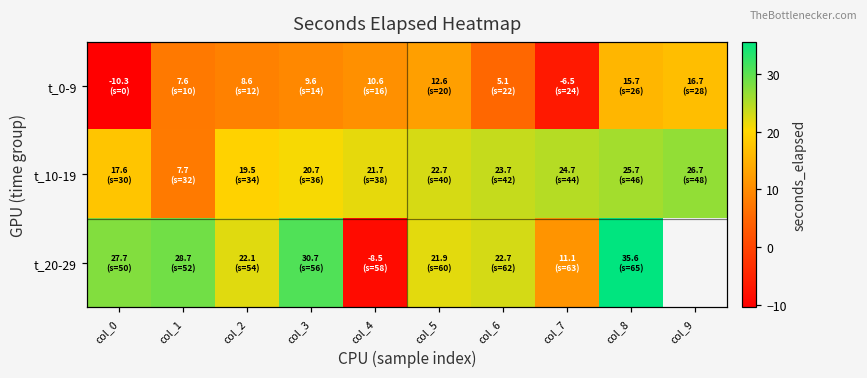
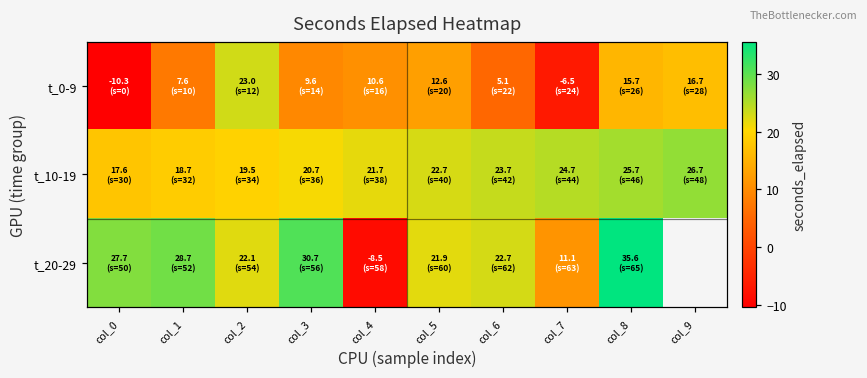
t_0-9, col_2: 8.6 -> 23.0
t_10-19, col_1: 7.7 -> 18.7
